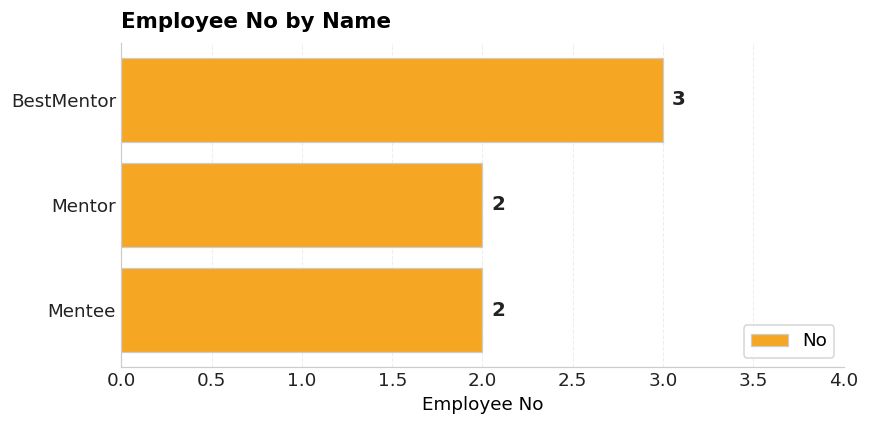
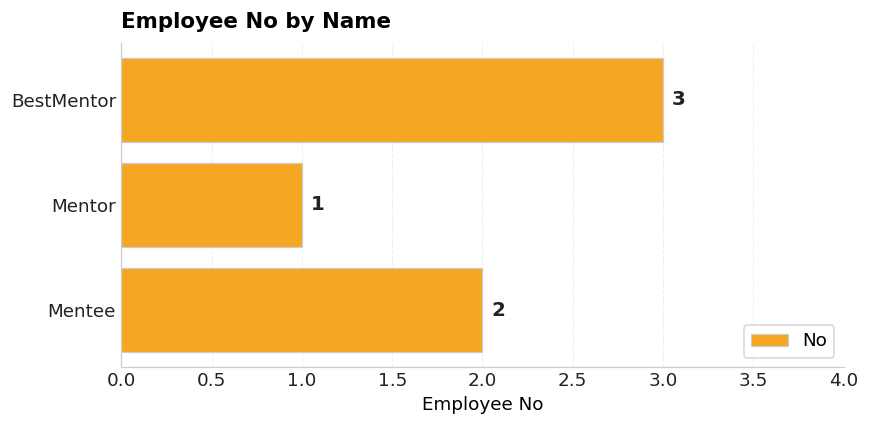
Mentor: 2 -> 1
